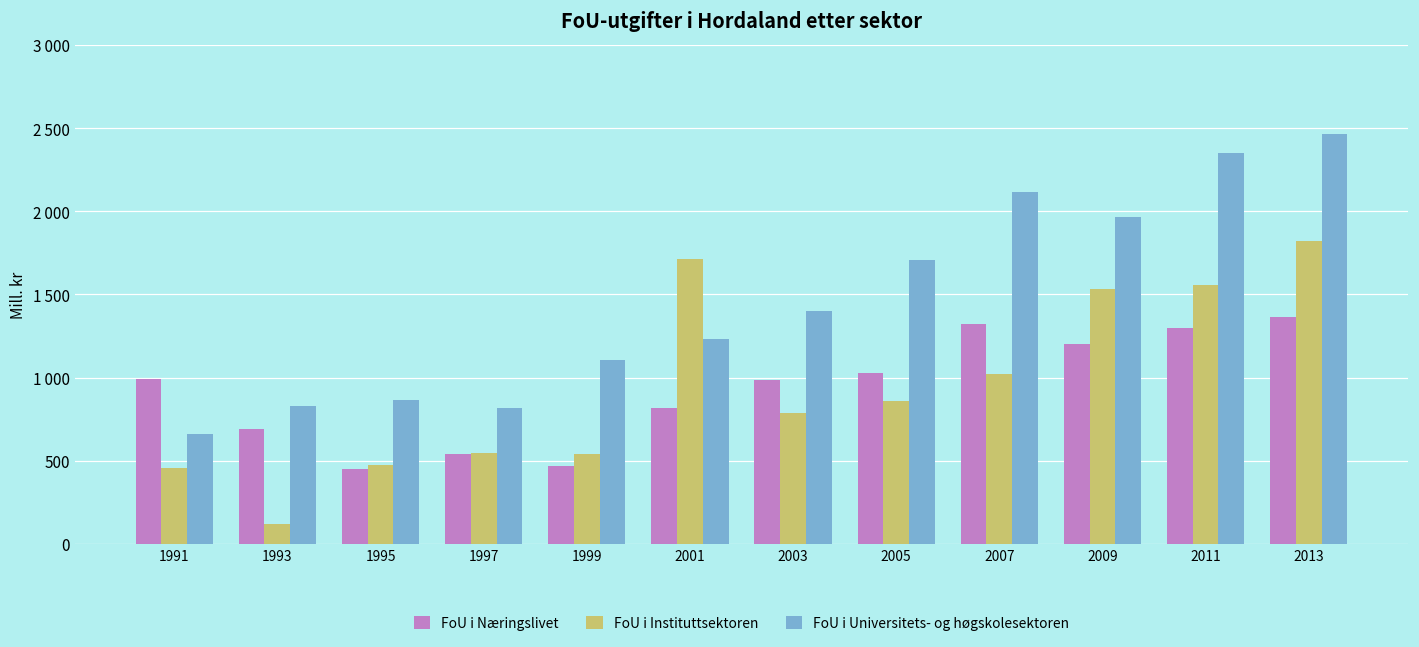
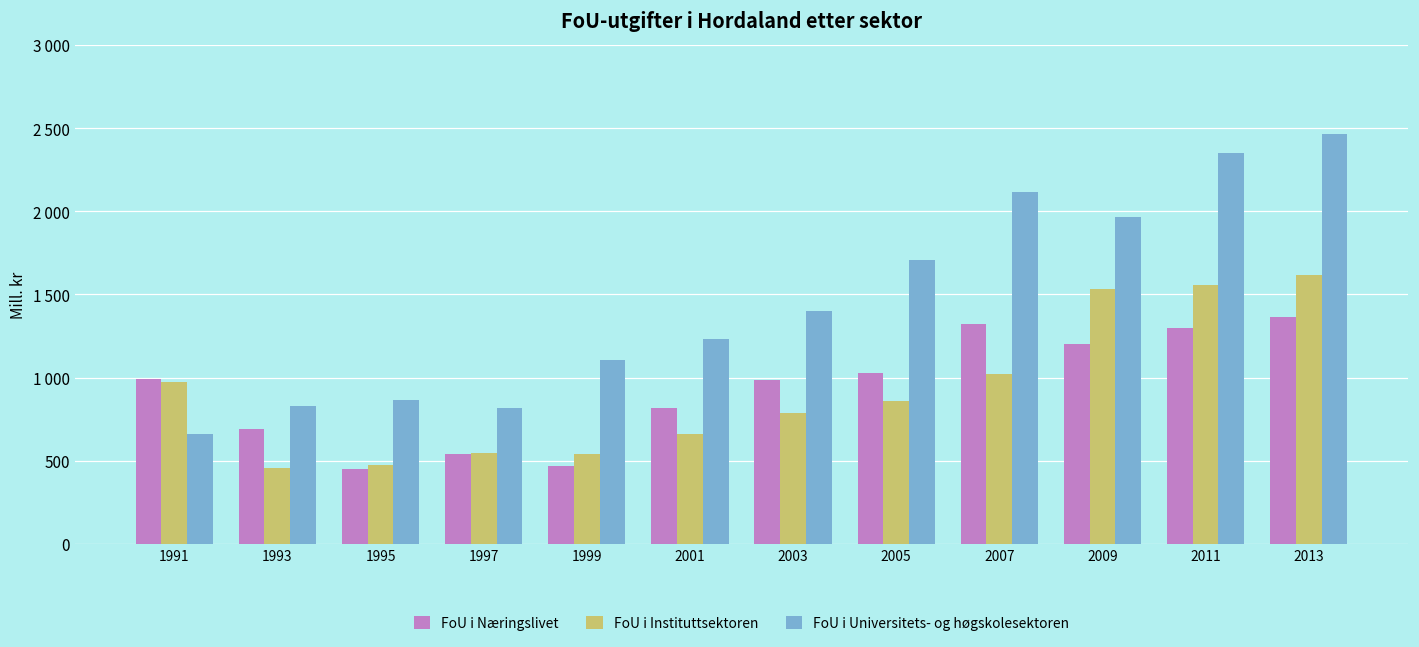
FoU i Instituttsektoren, 1991: 450 -> 970
FoU i Instituttsektoren, 1993: 120 -> 460
FoU i Instituttsektoren, 2001: 1710 -> 660
FoU i Instituttsektoren, 2013: 1820 -> 1620
